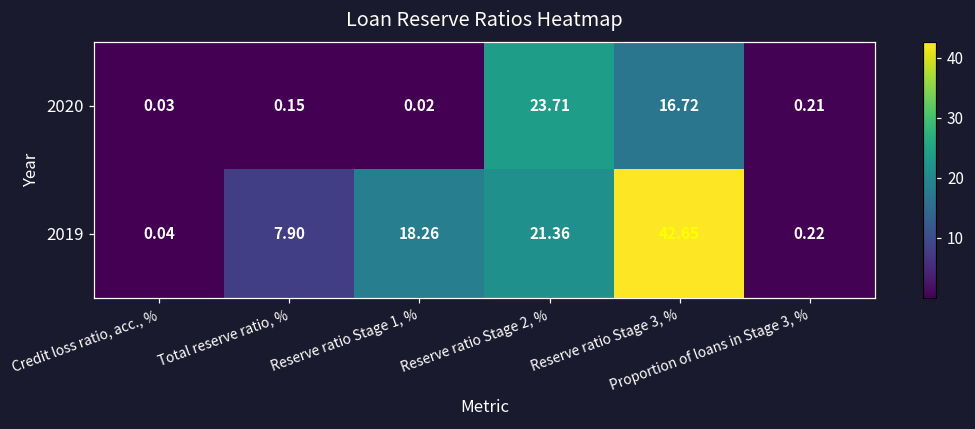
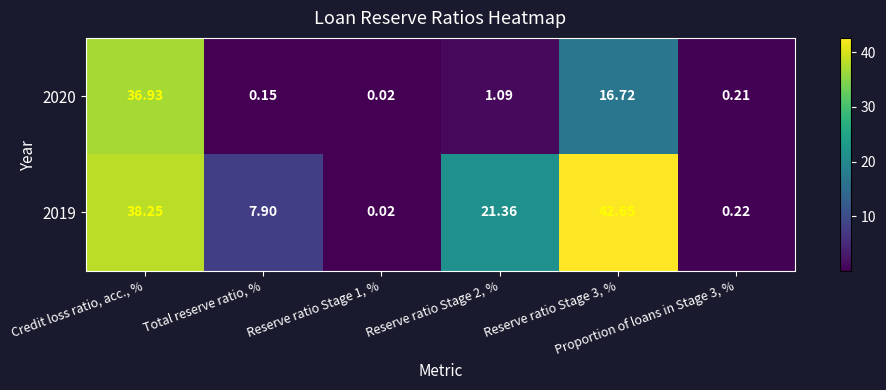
2020, Credit loss ratio, acc., %: 0.03 -> 36.93
2020, Reserve ratio Stage 2, %: 23.71 -> 1.09
2019, Credit loss ratio, acc., %: 0.04 -> 38.25
2019, Reserve ratio Stage 1, %: 18.26 -> 0.02
